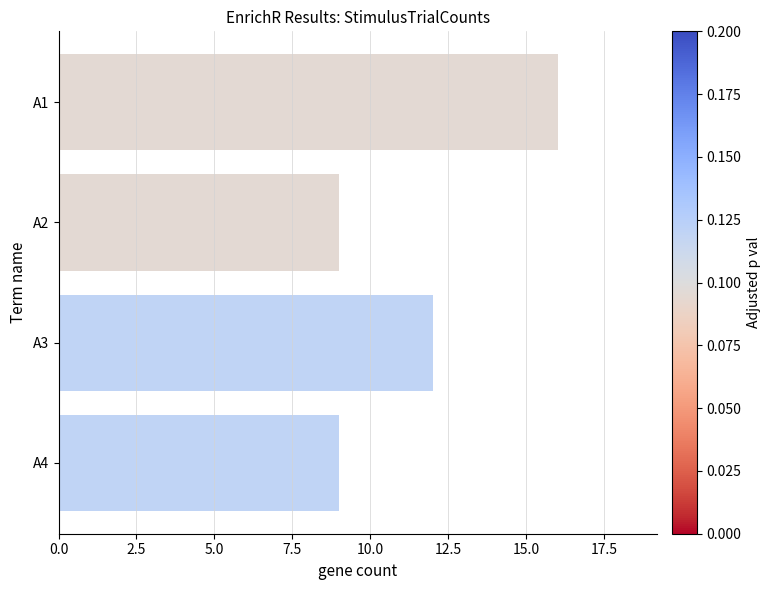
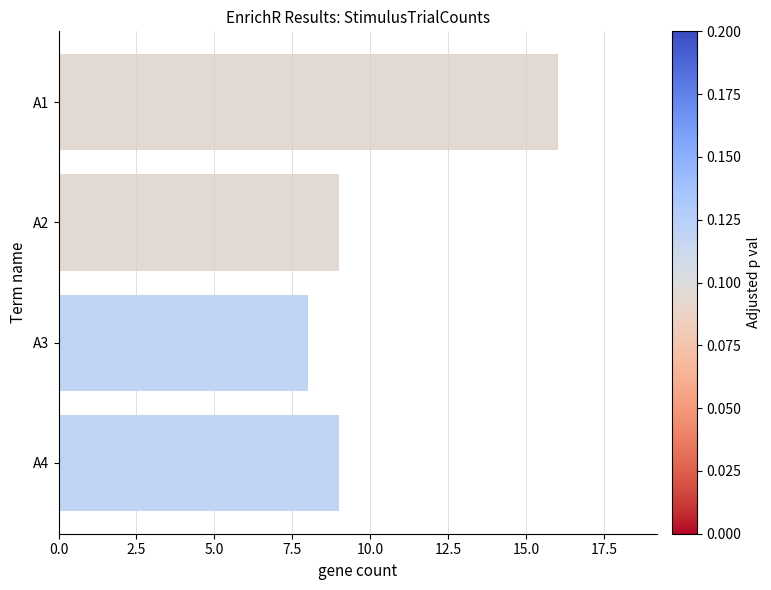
A3: 12 -> 8
